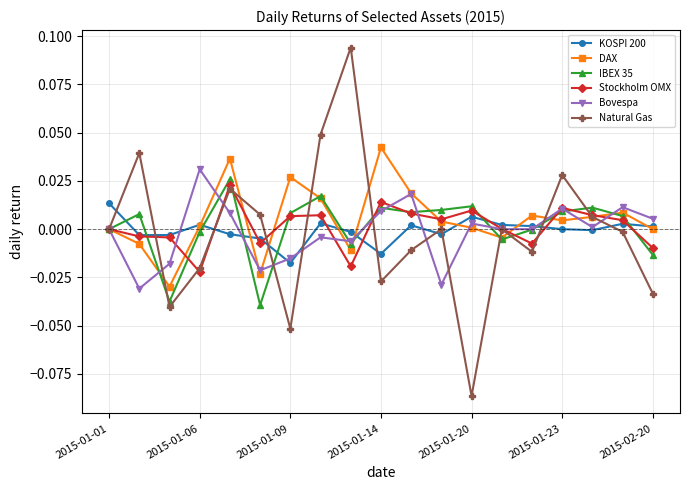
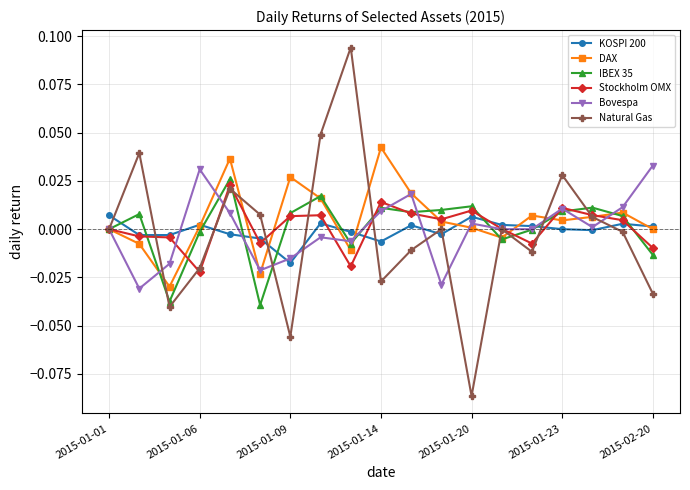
KOSPI 200, 2015-01-01: 0.013 -> 0.007
Natural Gas, 2015-01-09: -0.052 -> -0.056
KOSPI 200, 2015-01-14: -0.013 -> -0.006
Bovespa, 2015-02-20: 0.005 -> 0.033
